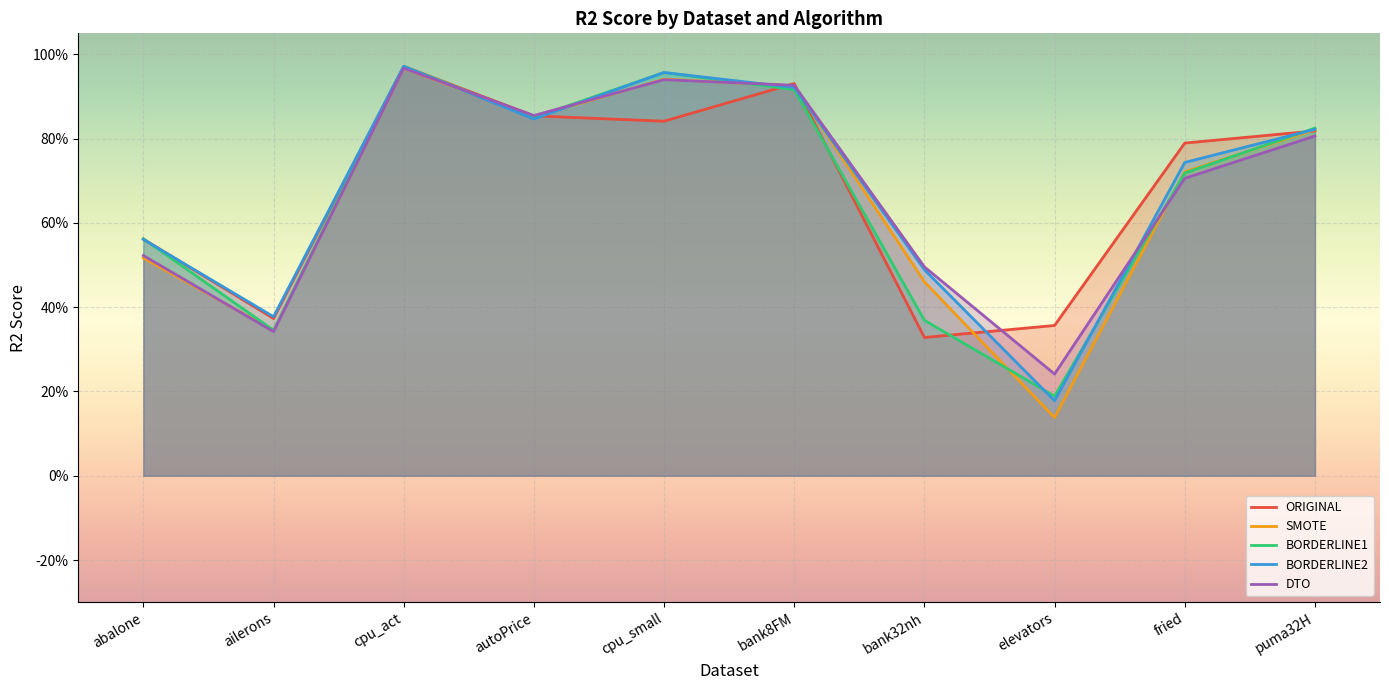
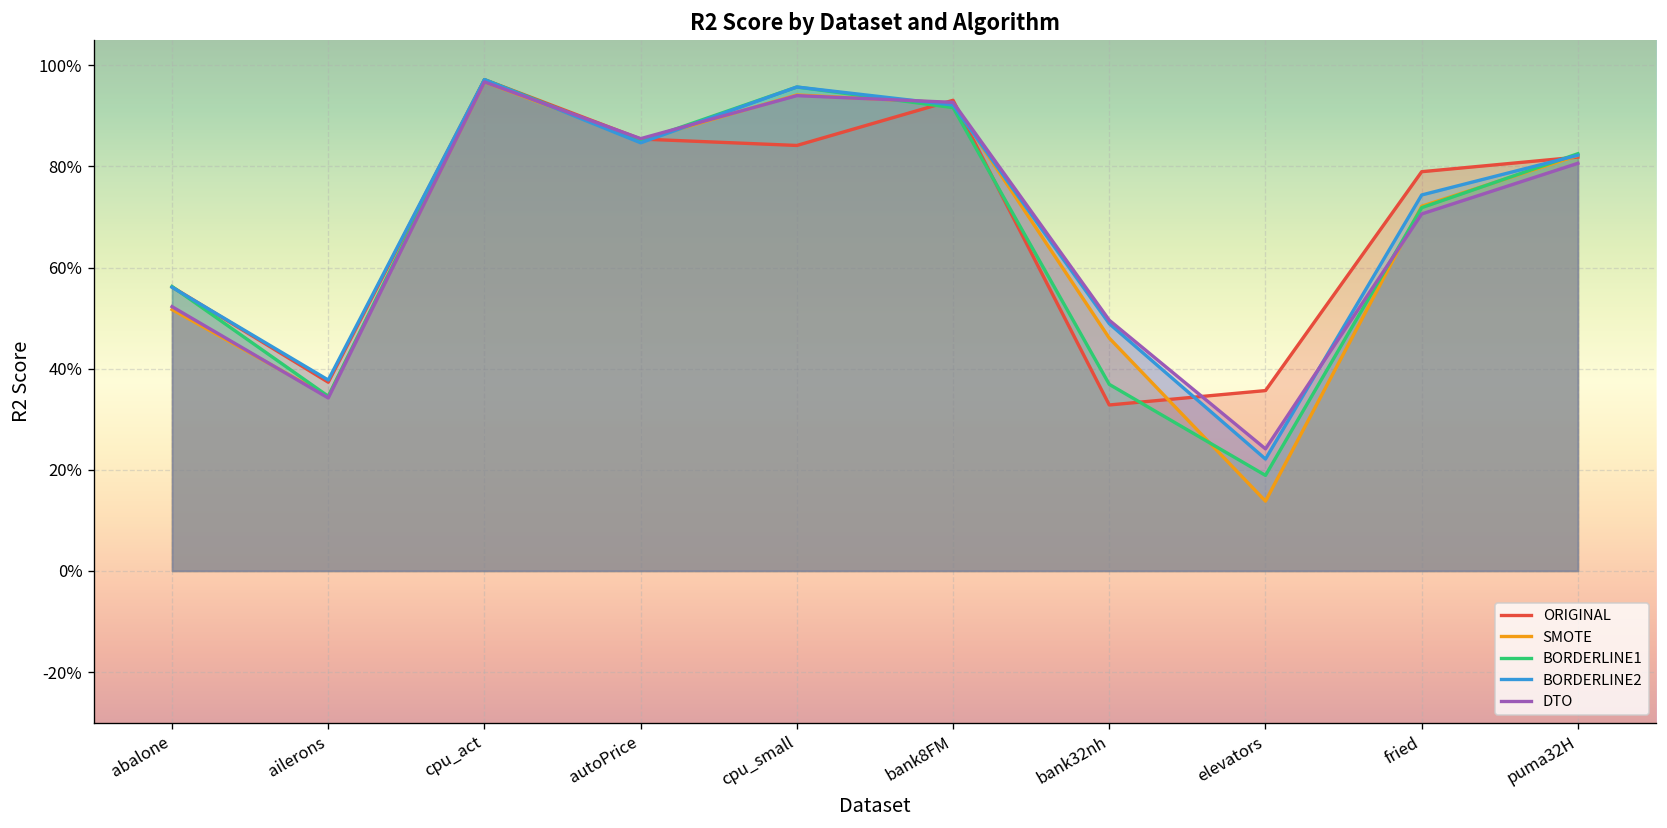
BORDERLINE2, elevators: 18% -> 22%
